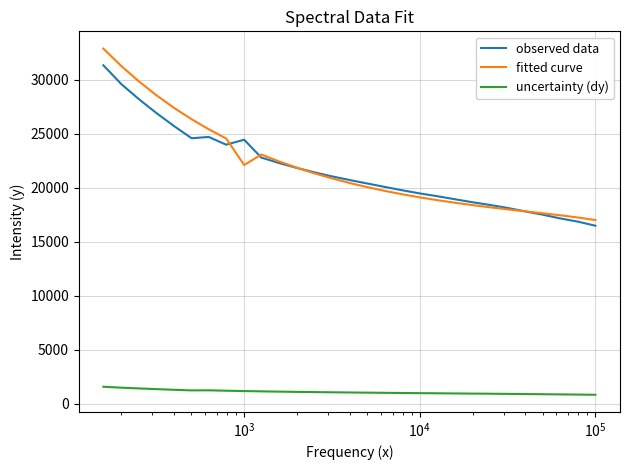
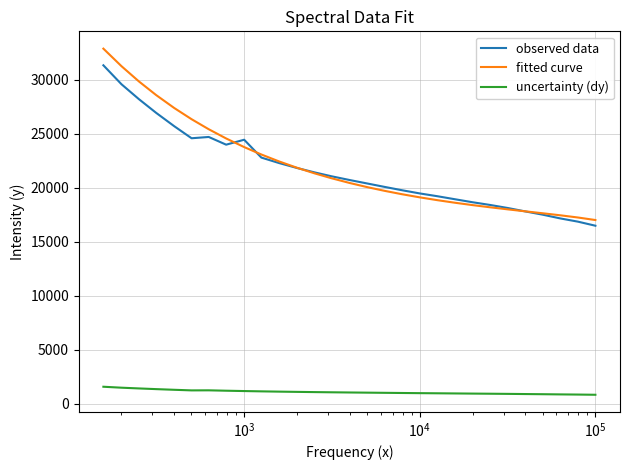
fitted curve, 10^3: 22100 -> 23800
